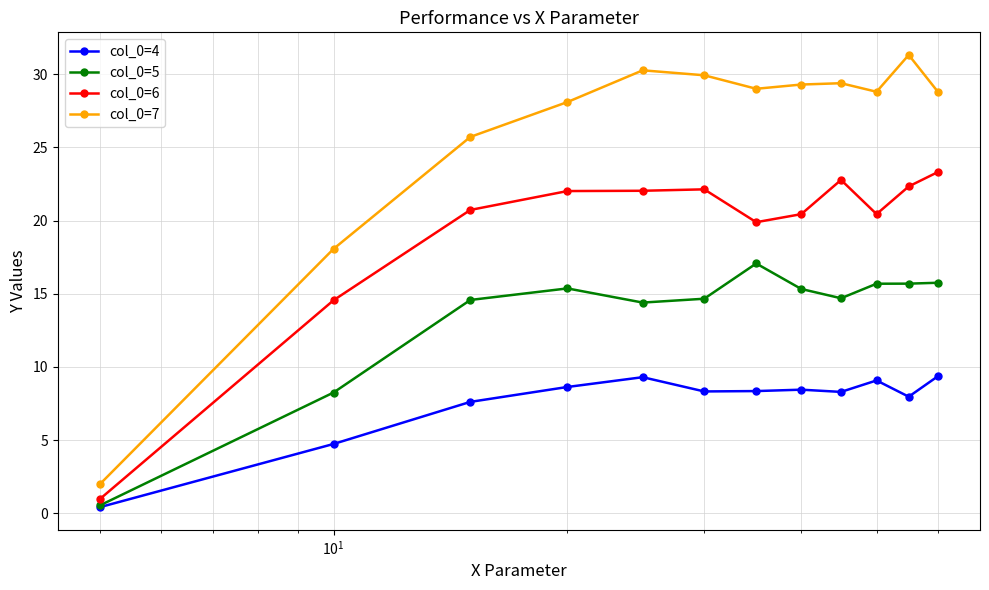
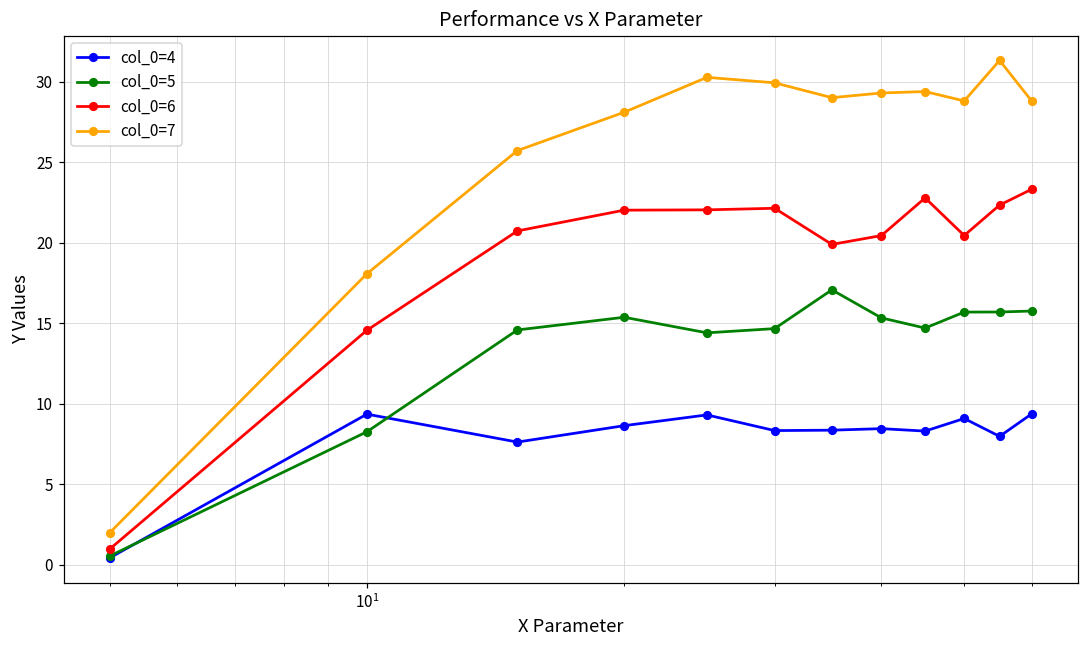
col_0=4, 10^1: 4.7 -> 9.3
